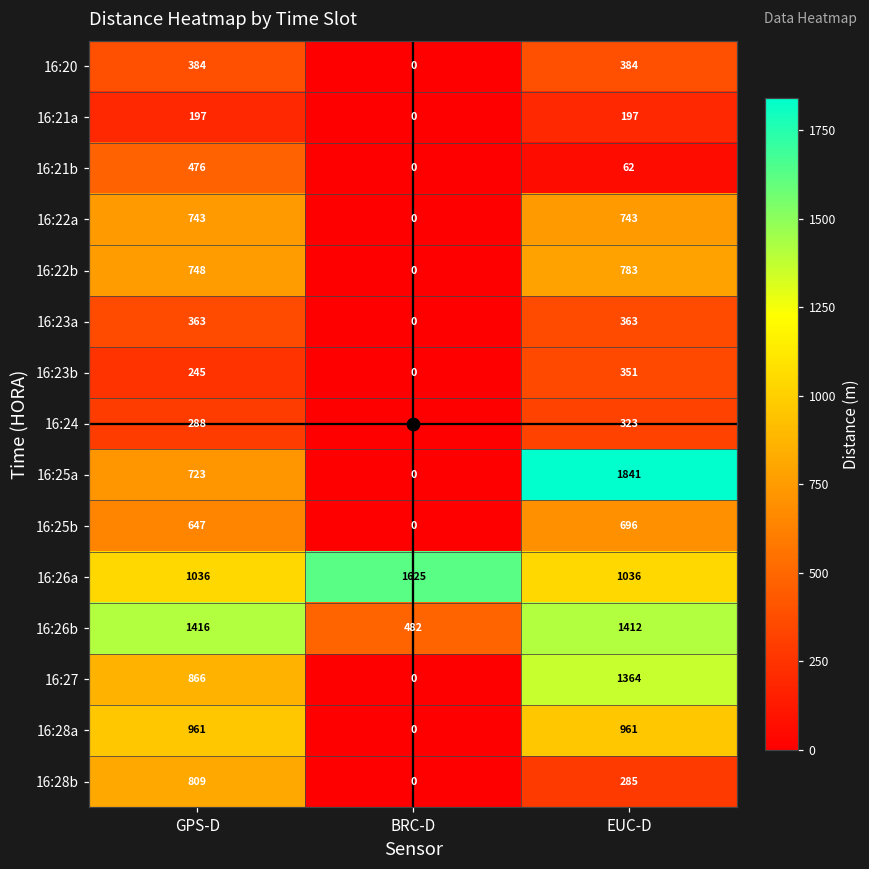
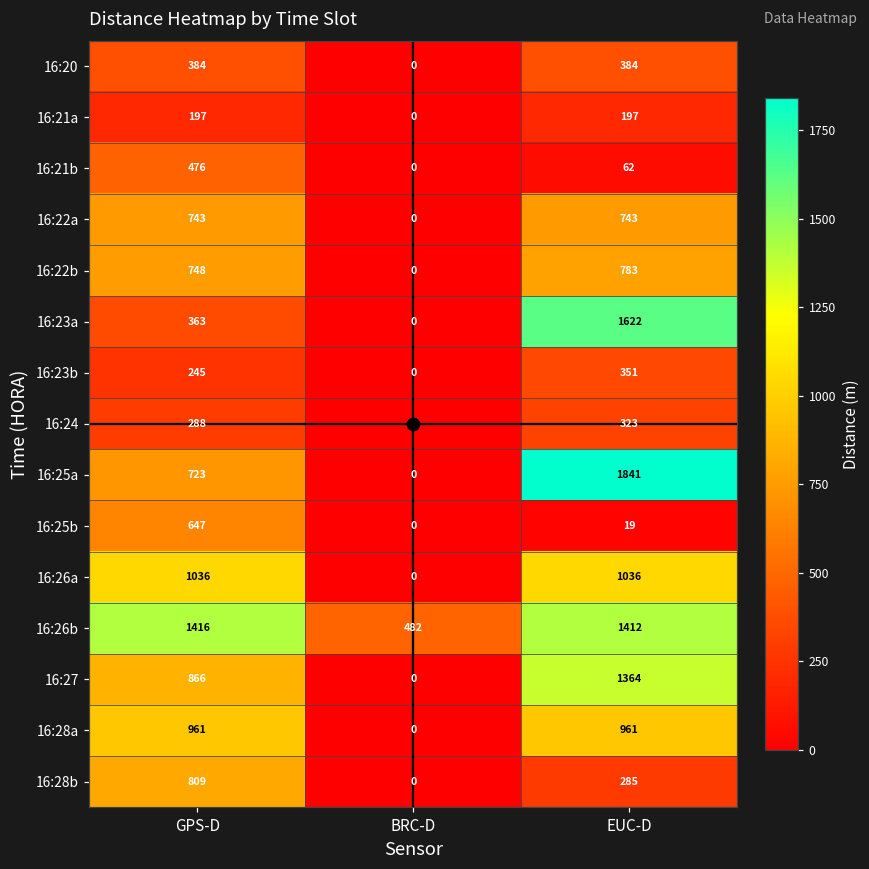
16:23a, EUC-D: 363 -> 1622
16:25b, EUC-D: 696 -> 19
16:26a, BRC-D: 1625 -> 0
